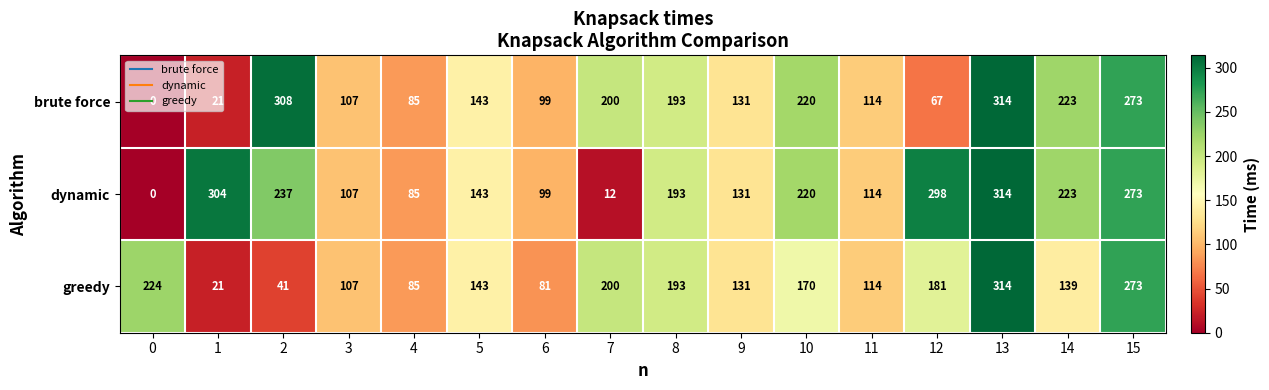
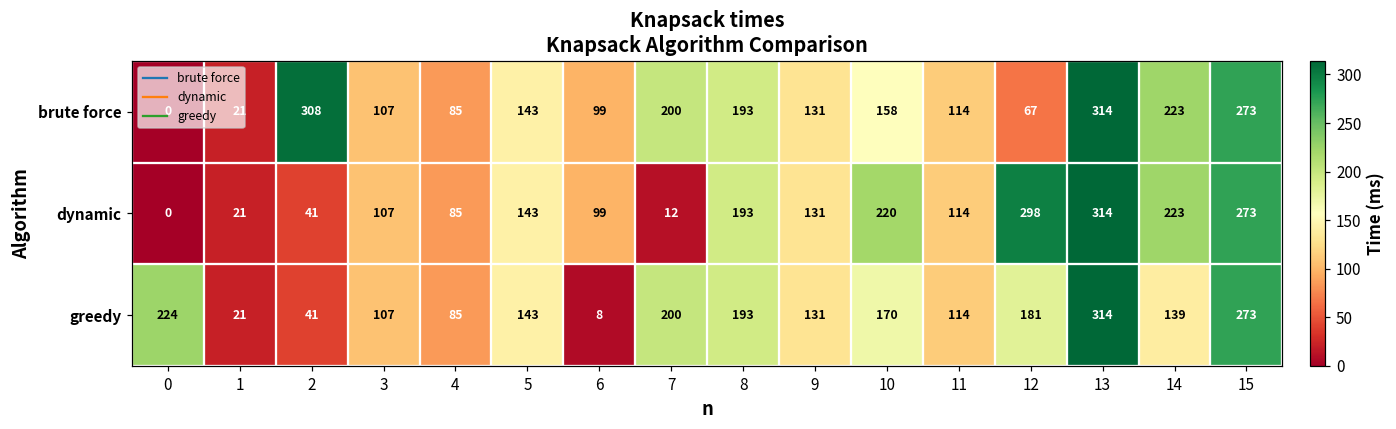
brute force, 10: 220 -> 158
dynamic, 1: 304 -> 21
dynamic, 2: 237 -> 41
greedy, 6: 81 -> 8
